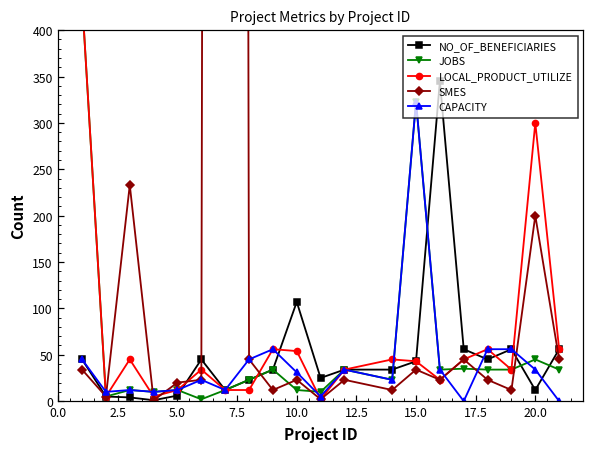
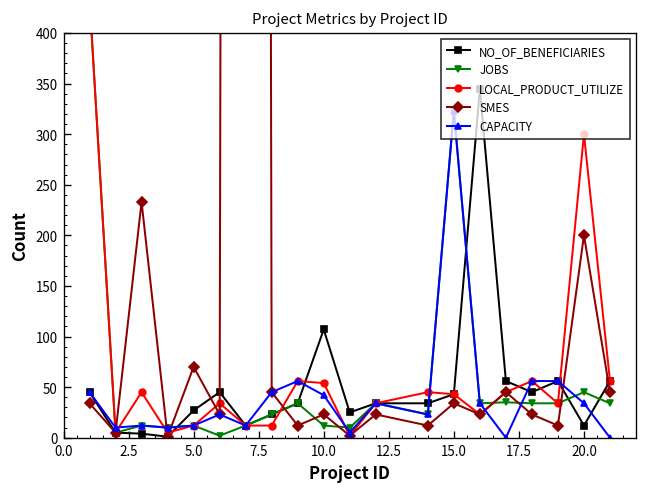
NO_OF_BENEFICIARIES, 5.0: 10 -> 30
SMES, 5.0: 20 -> 70
CAPACITY, 10.0: 30 -> 40
